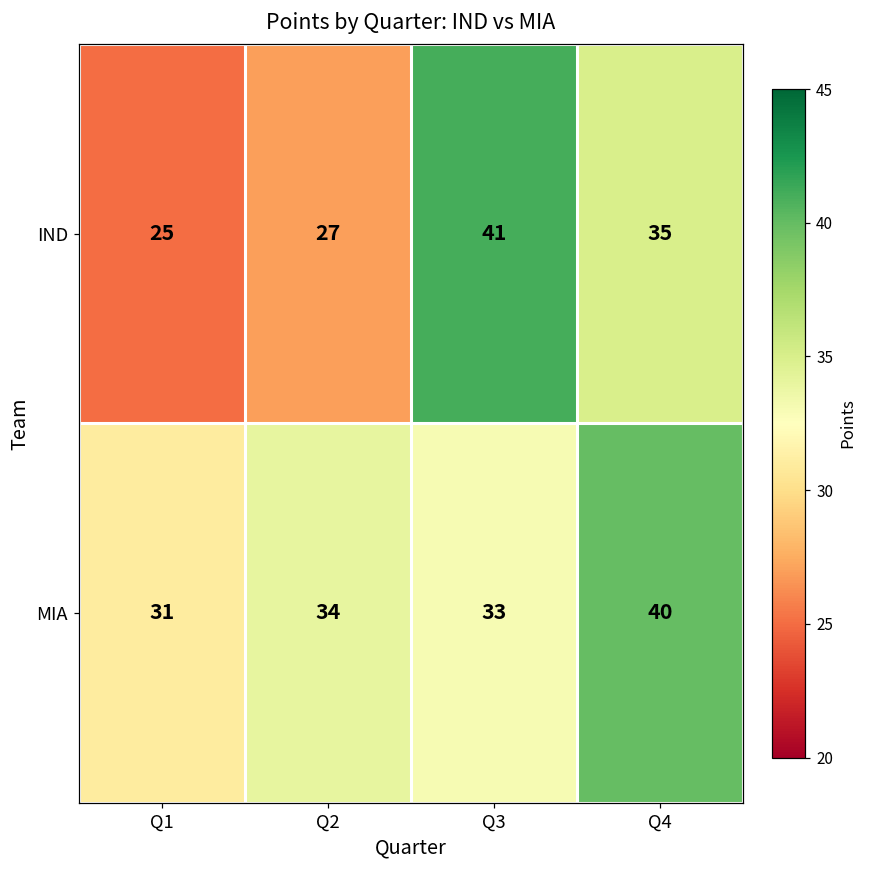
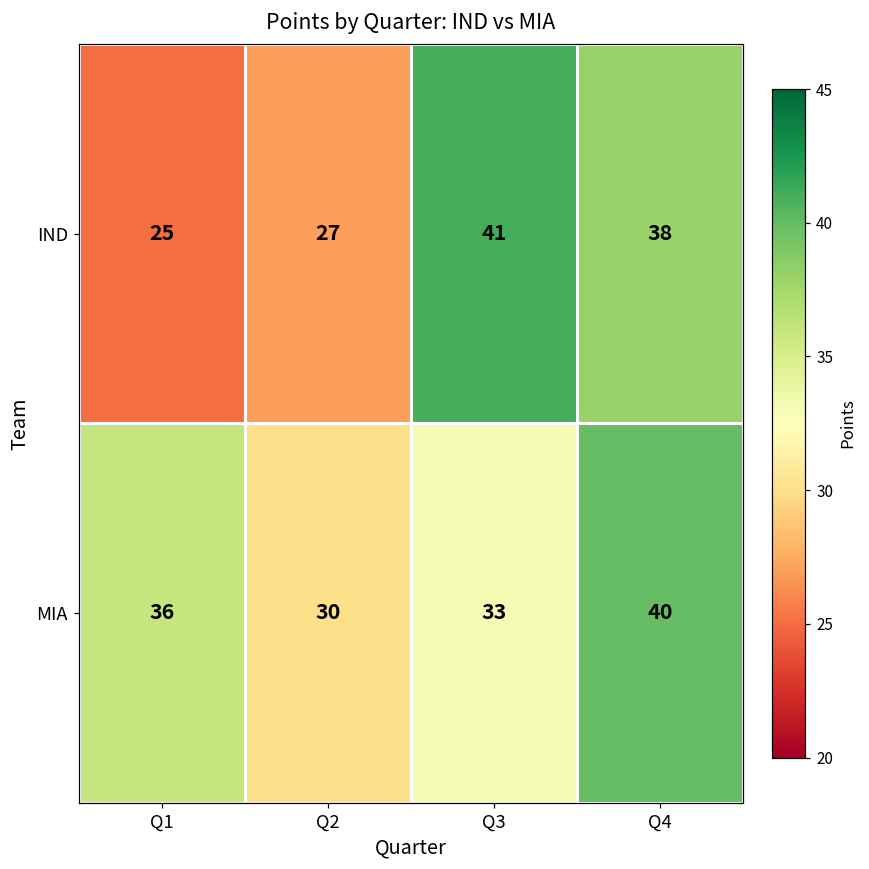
IND, Q4: 35 -> 38
MIA, Q1: 31 -> 36
MIA, Q2: 34 -> 30
